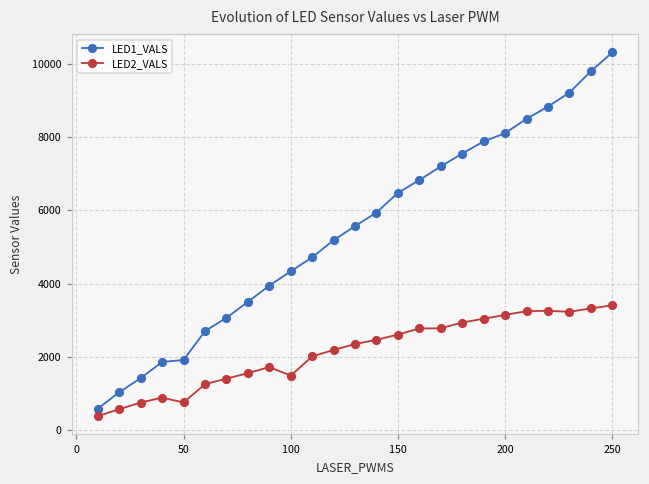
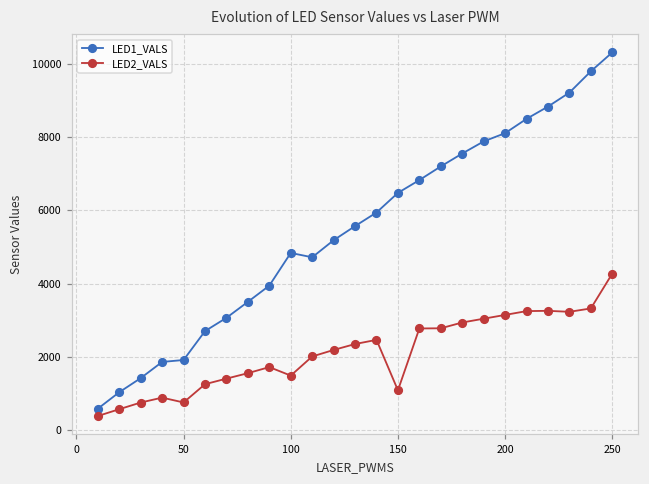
LED1_VALS, 100: 4300 -> 4800
LED2_VALS, 150: 2600 -> 1100
LED2_VALS, 250: 3400 -> 4300
